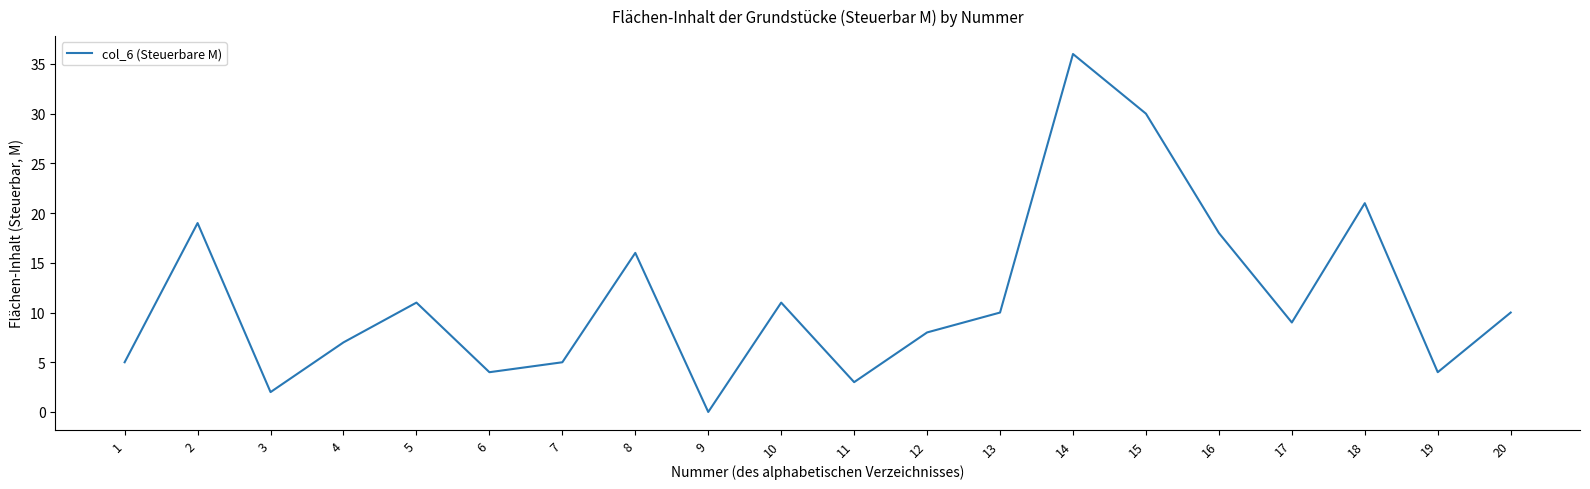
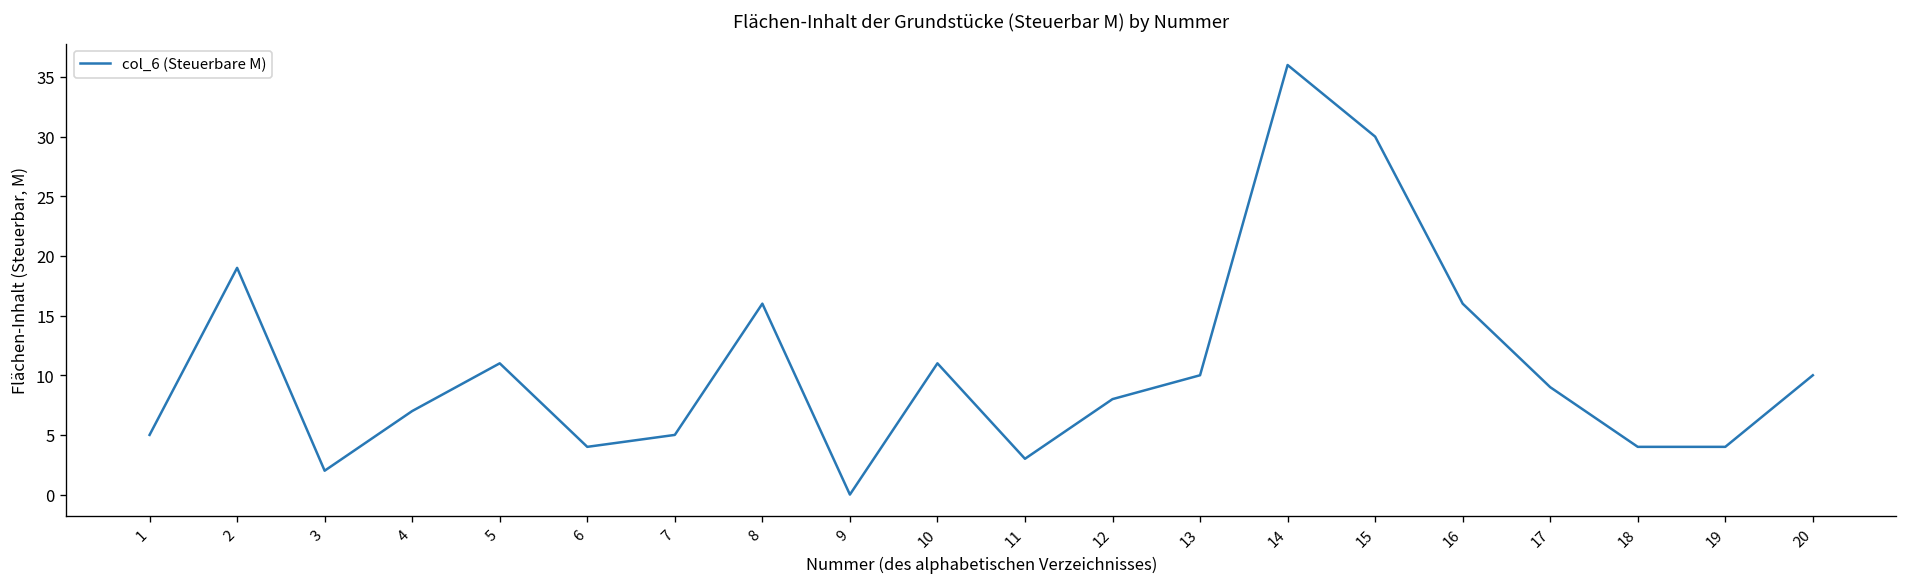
16: 18 -> 16
18: 21 -> 4
